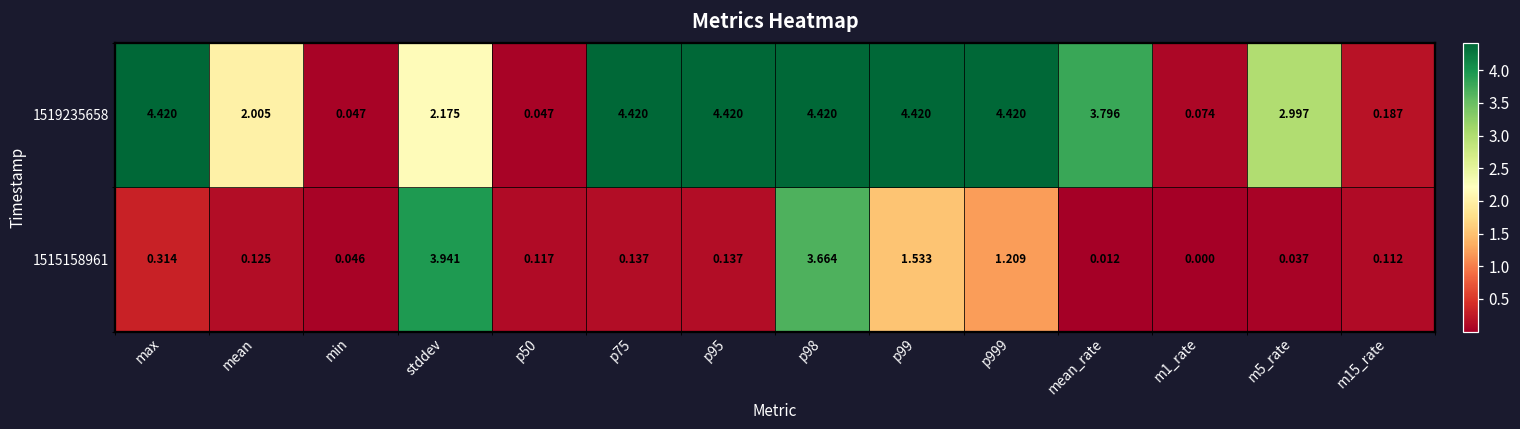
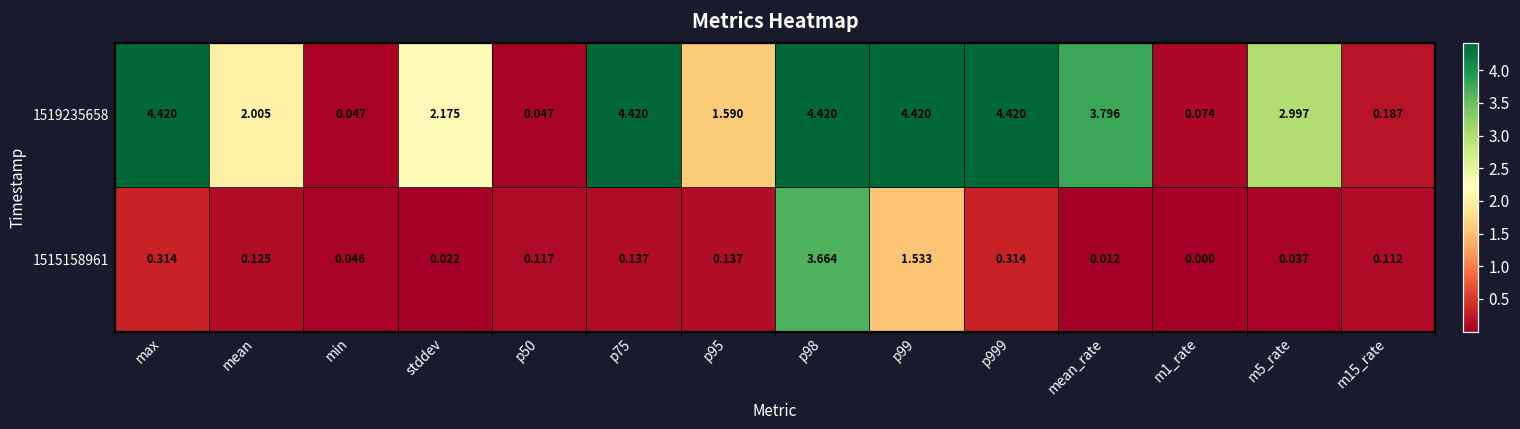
1519235658, p95: 4.420 -> 1.590
1515158961, stddev: 3.941 -> 0.022
1515158961, p999: 1.209 -> 0.314
